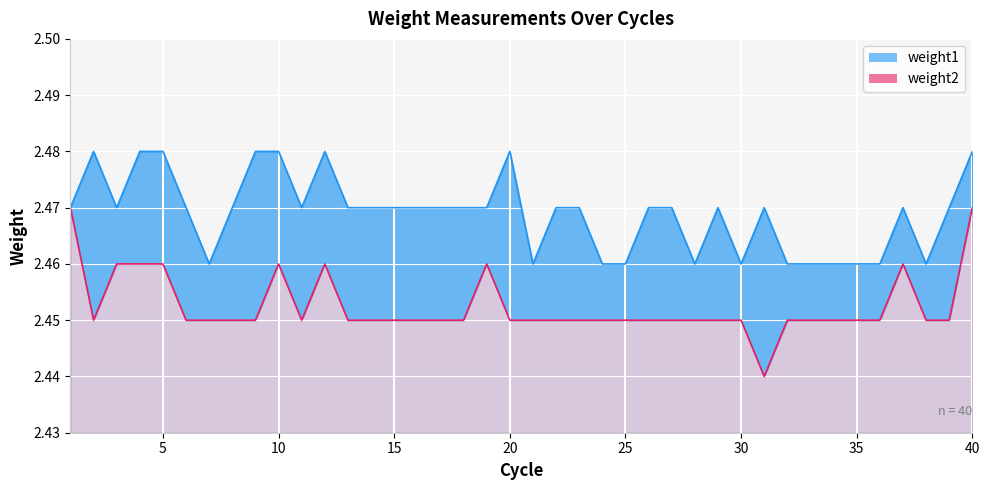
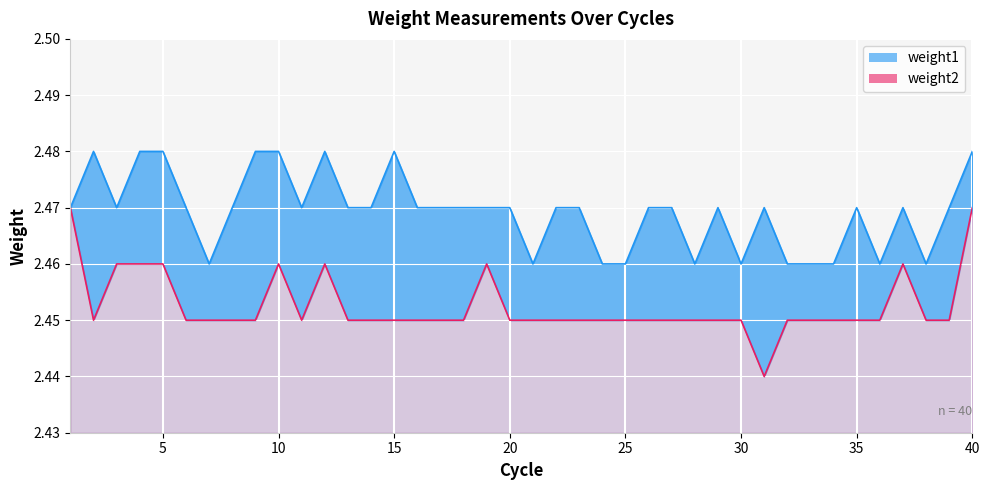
weight1, 15: 2.47 -> 2.48
weight1, 20: 2.48 -> 2.47
weight1, 35: 2.46 -> 2.47
